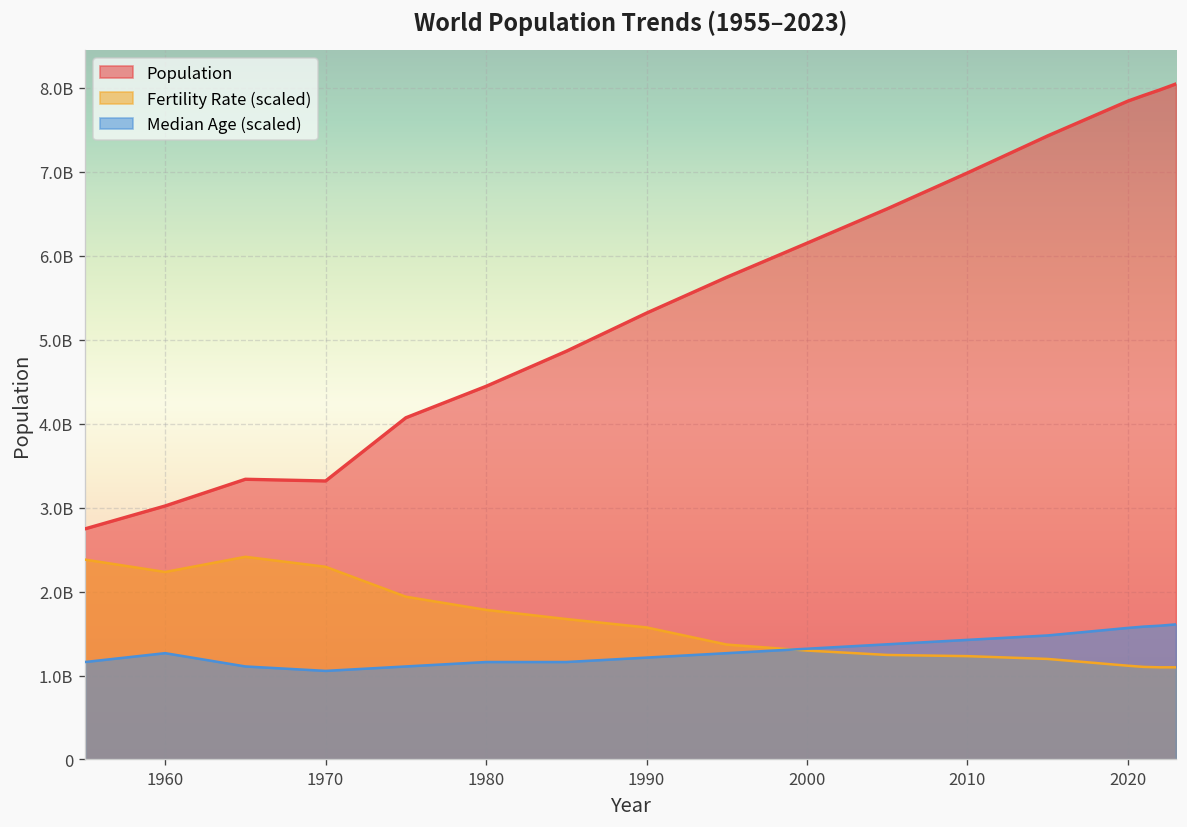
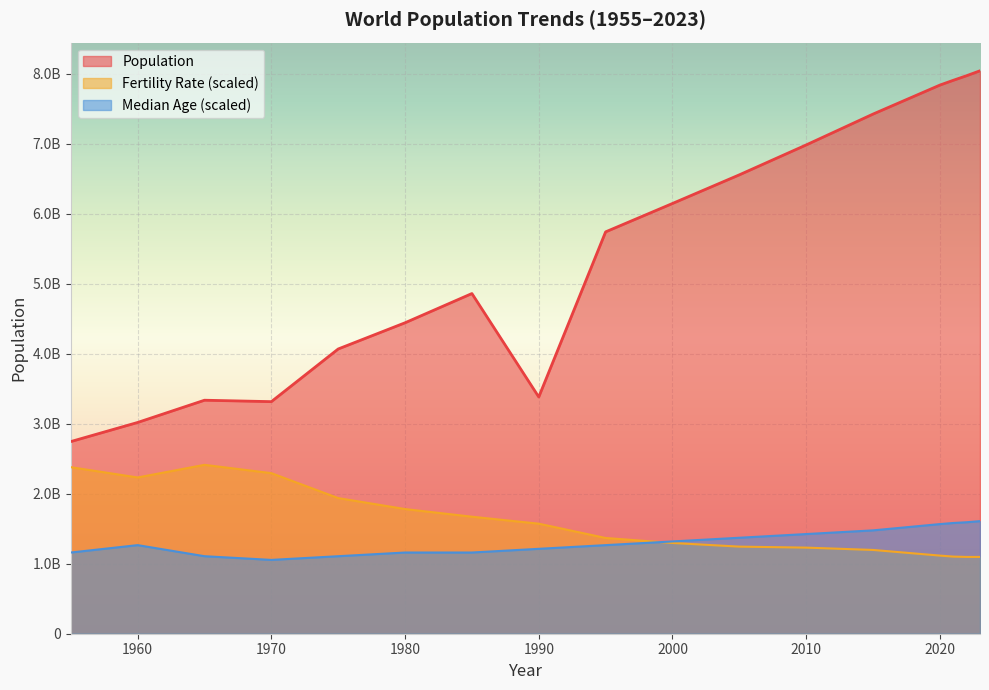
Population, 1990: 5300000000 -> 3400000000
